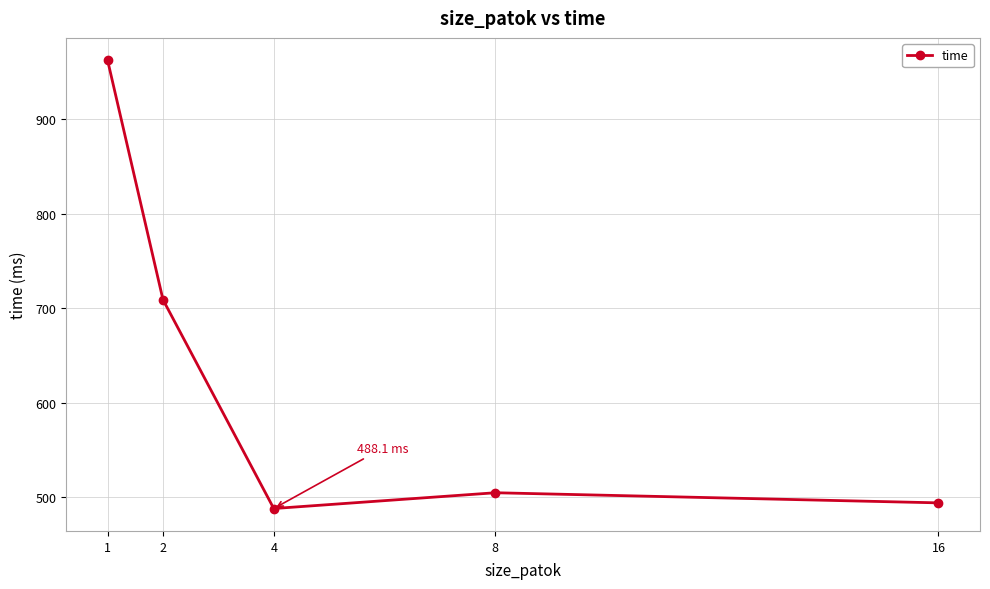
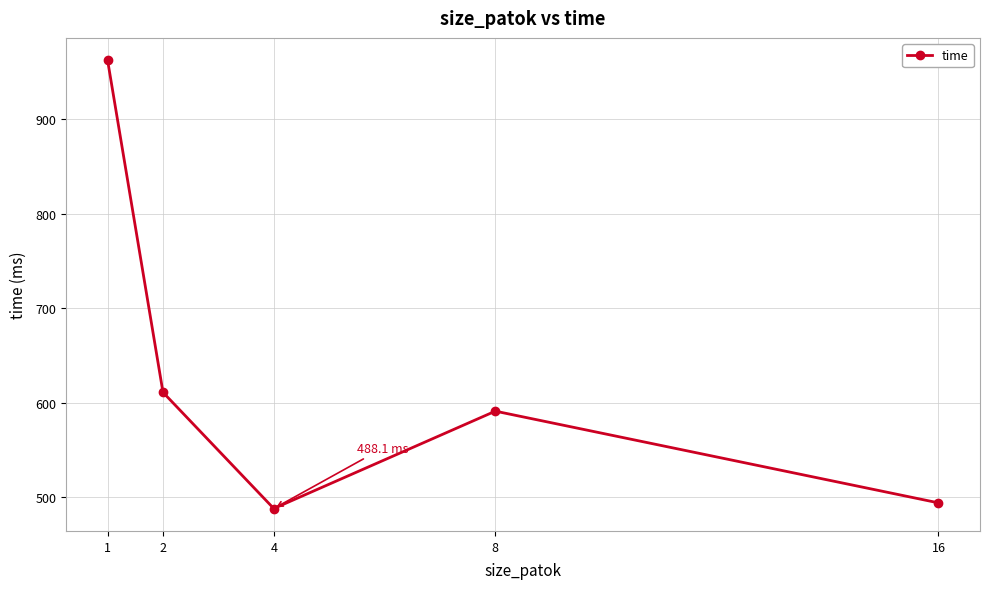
2: 710 -> 610
8: 500 -> 590
